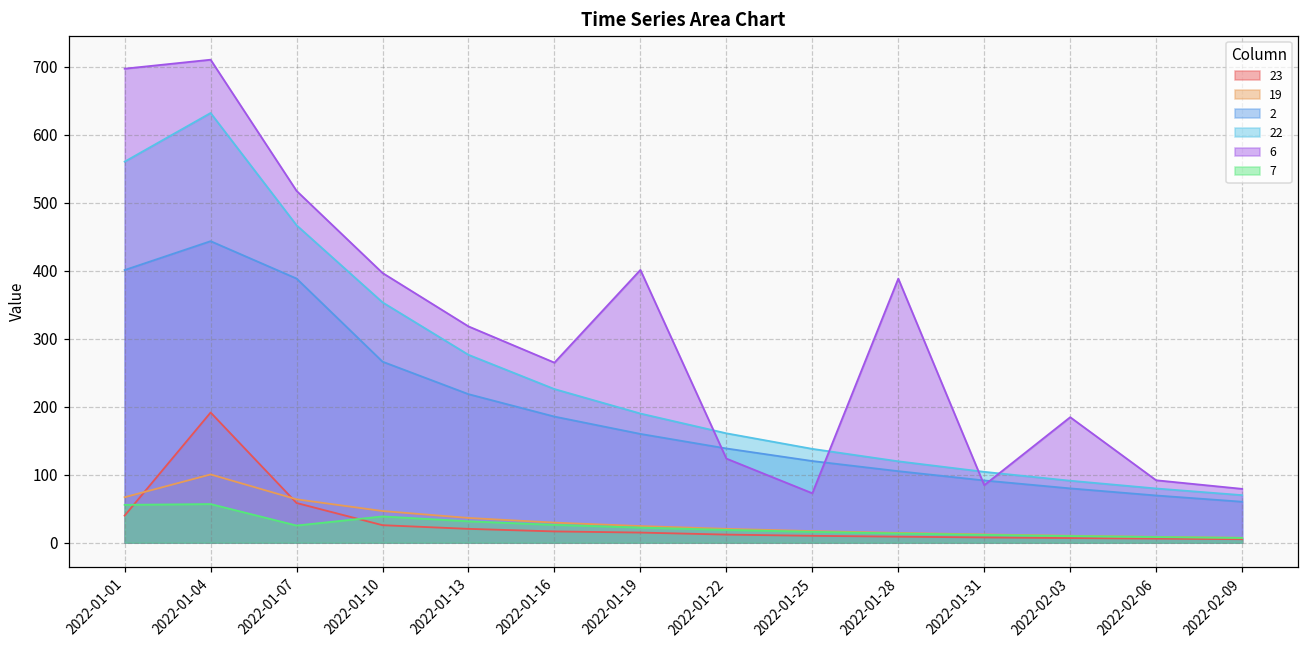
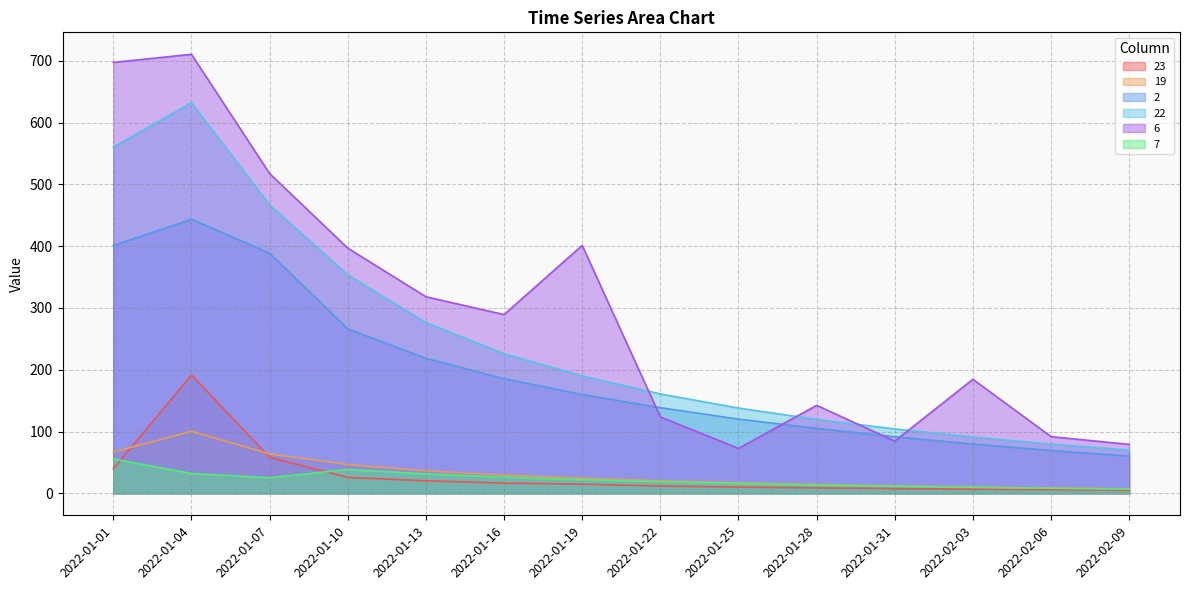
7, 2022-01-04: 60 -> 30
6, 2022-01-16: 260 -> 290
6, 2022-01-28: 390 -> 140
